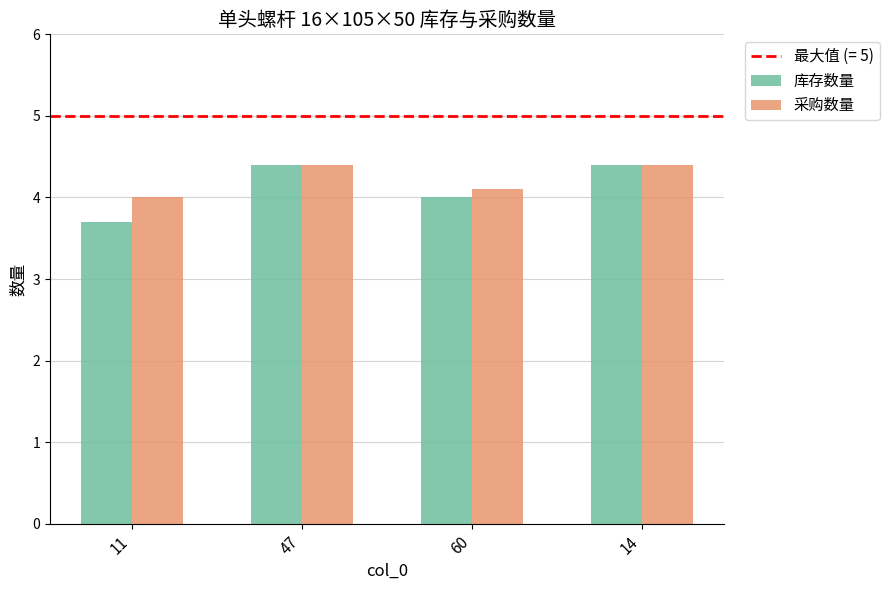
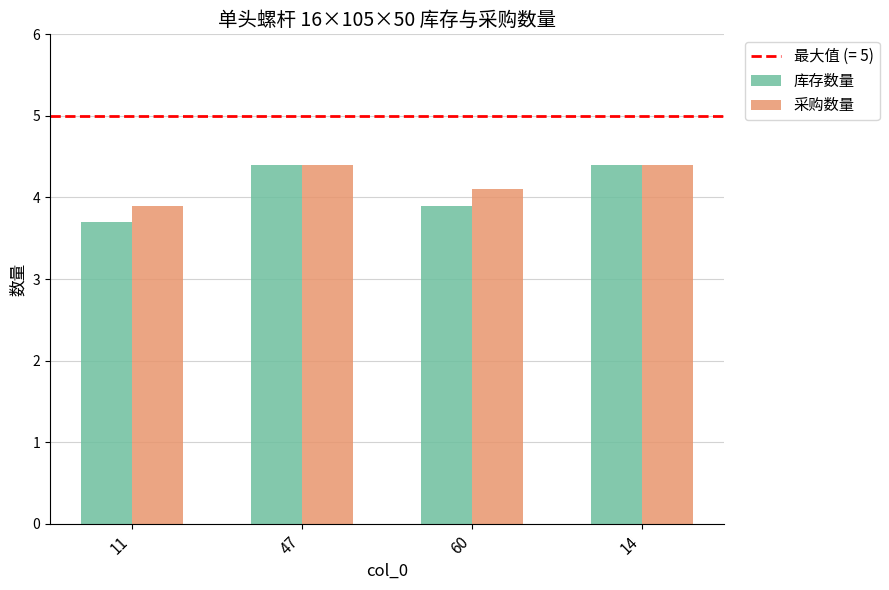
采购数量, 11: 4.0 -> 3.9
库存数量, 60: 4.0 -> 3.9
